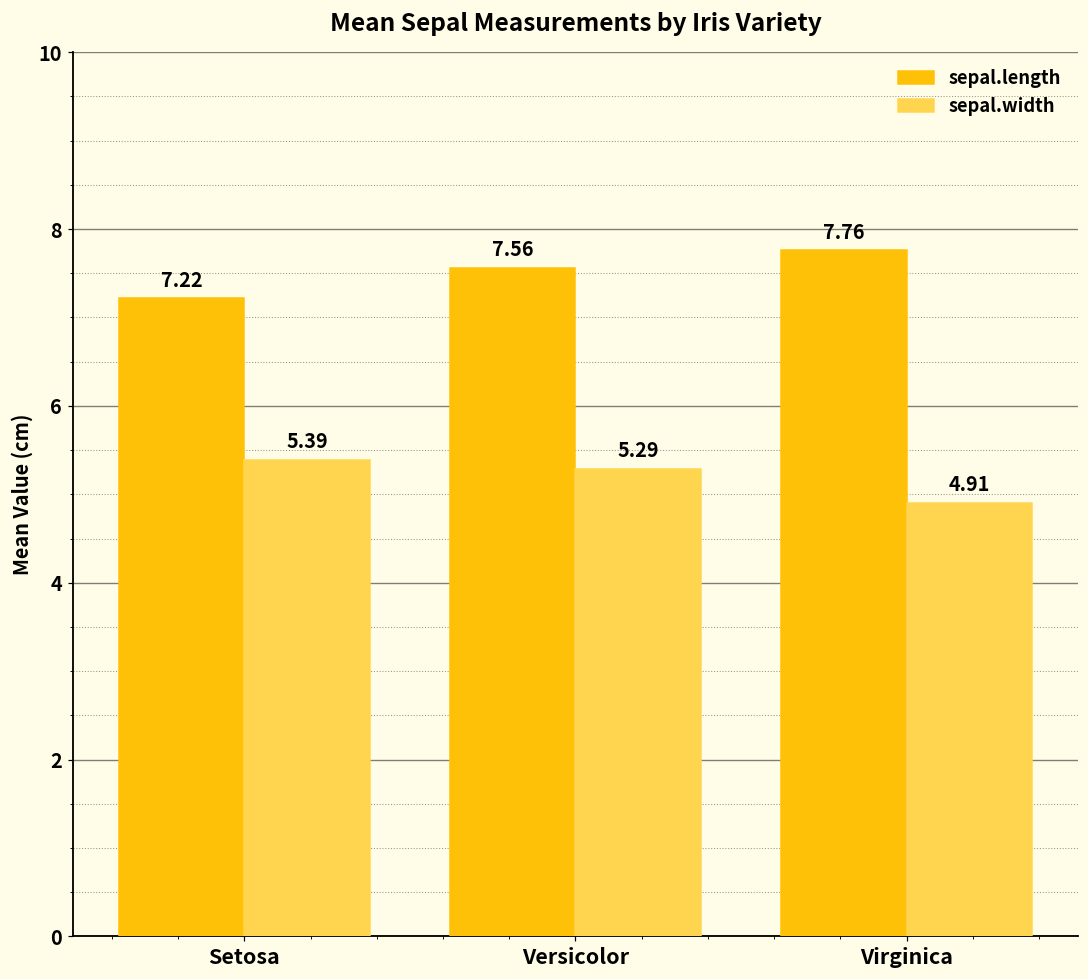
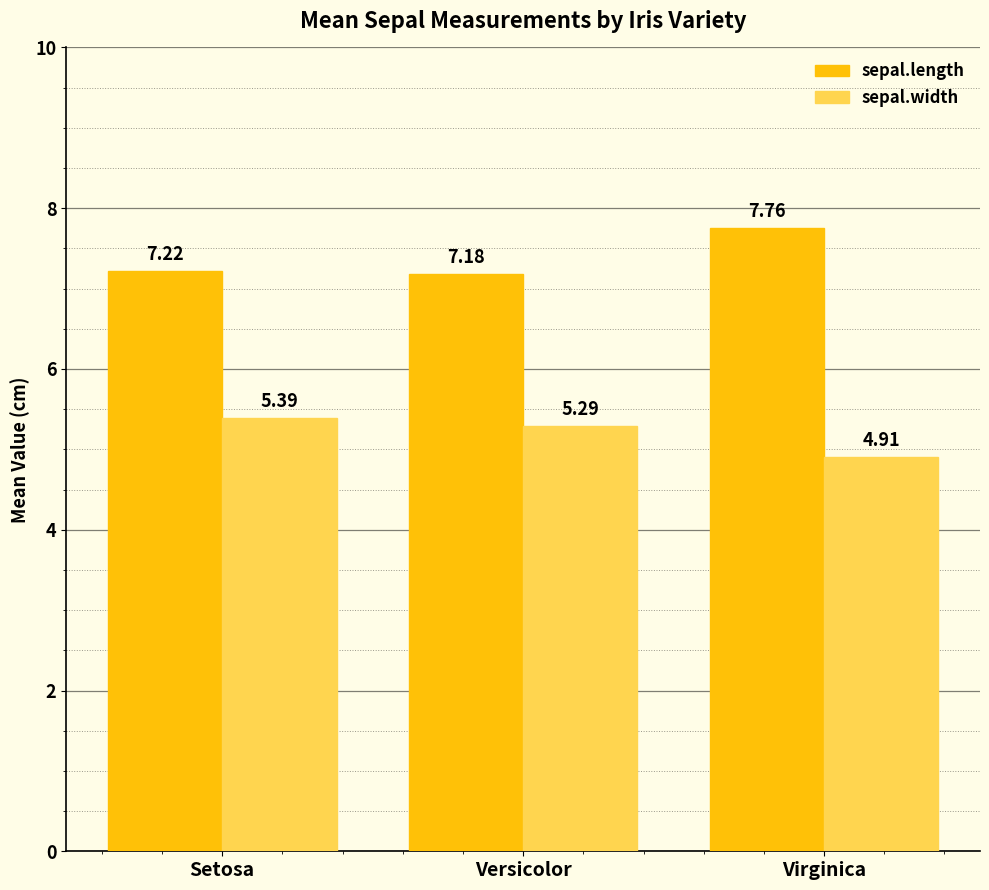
sepal.length, Versicolor: 7.56 -> 7.18
